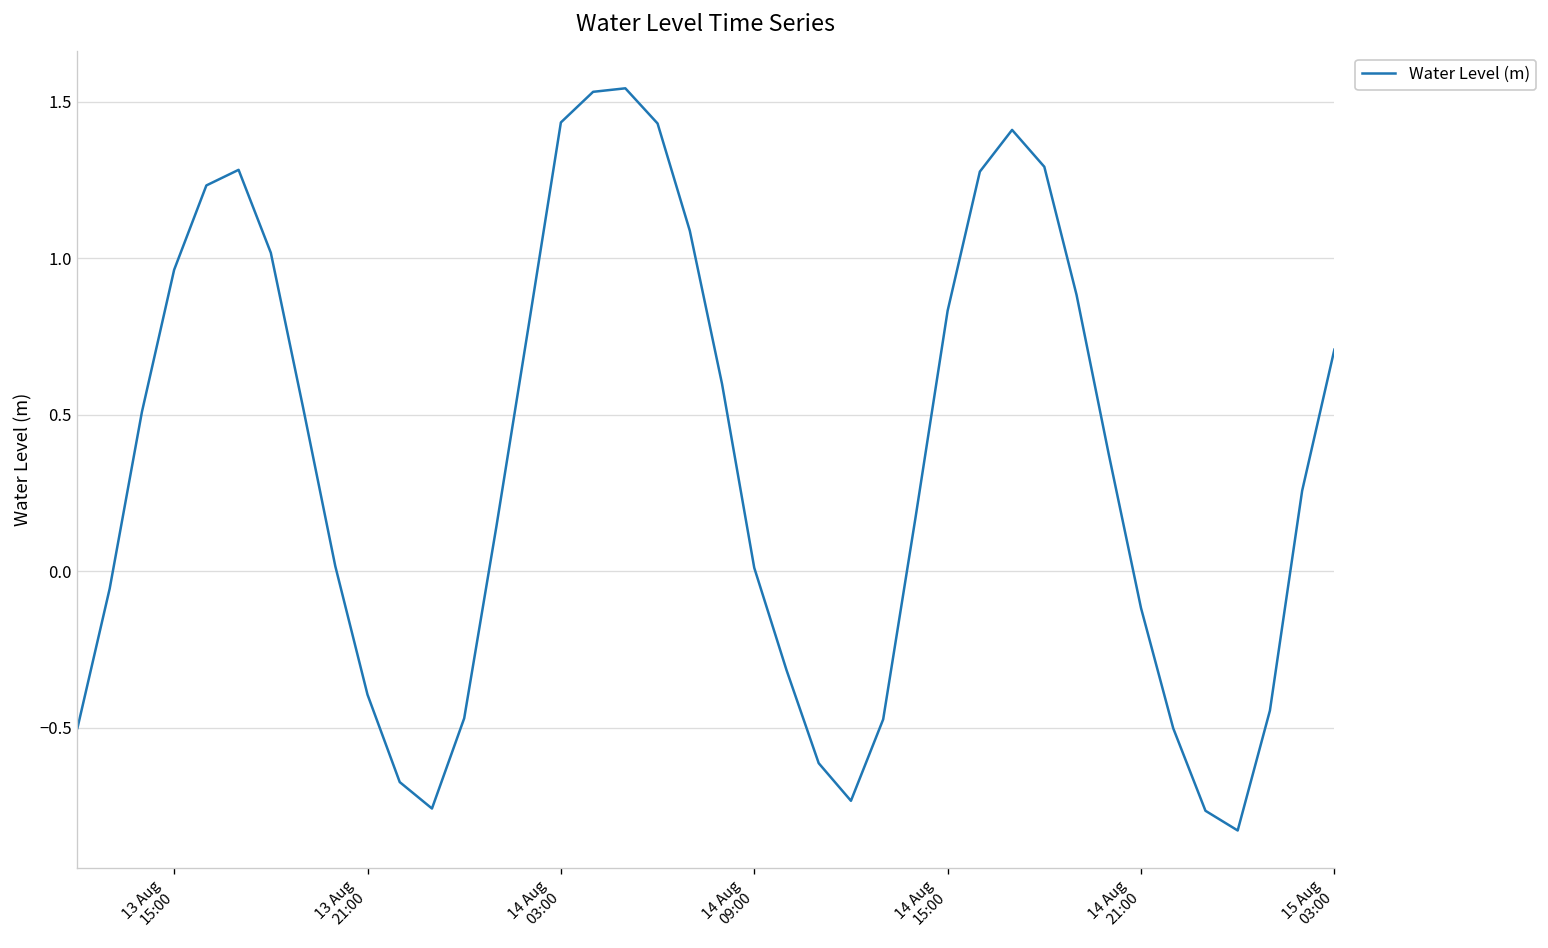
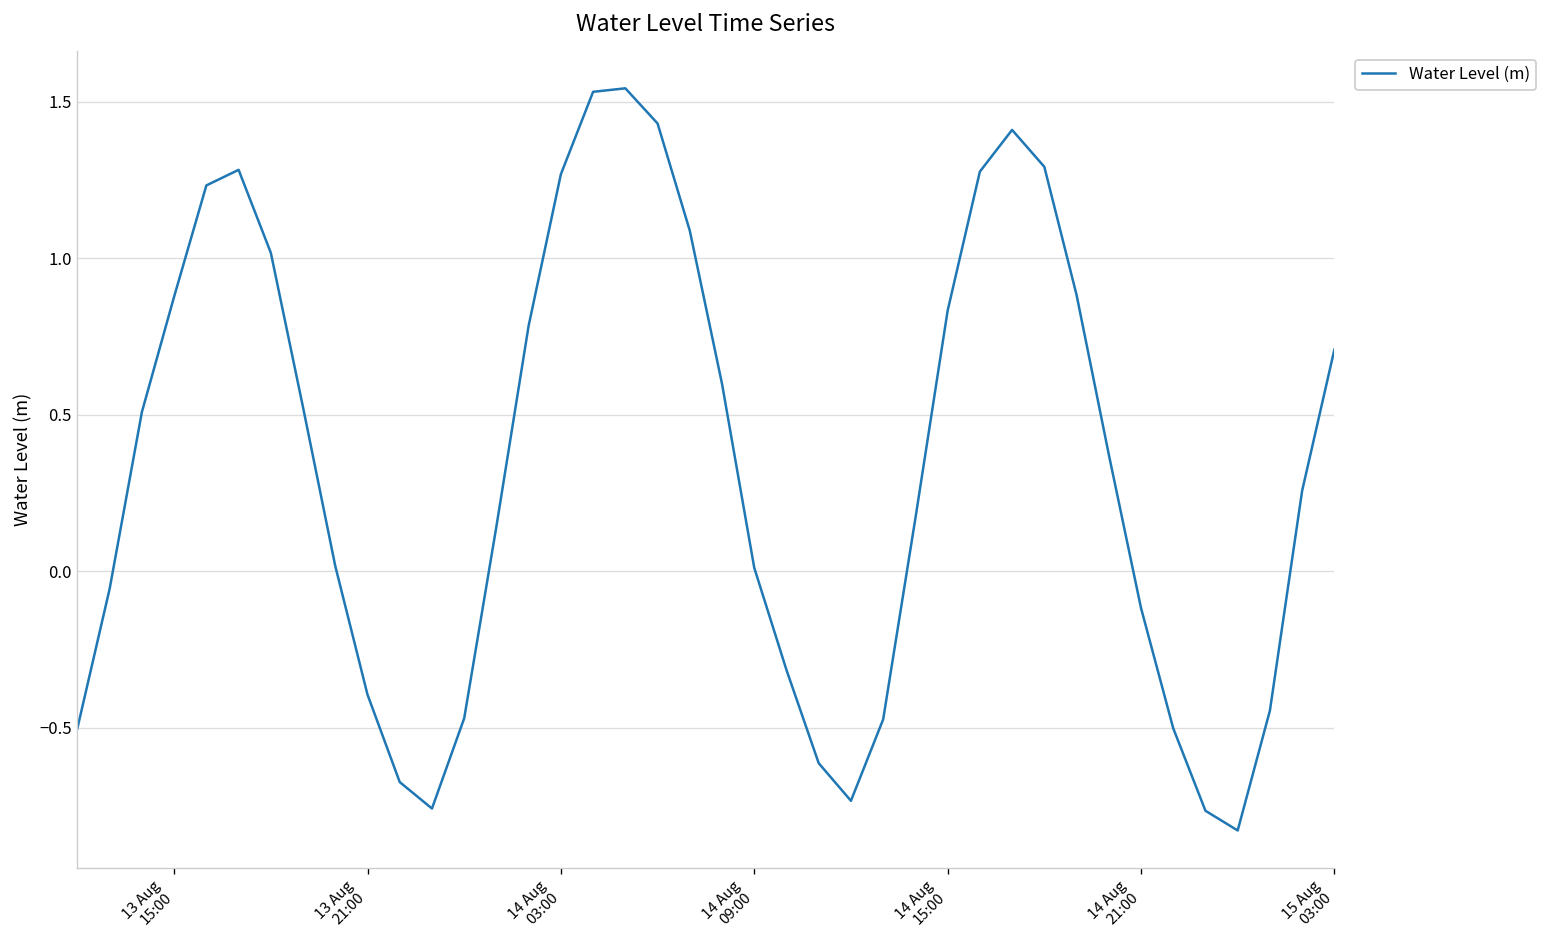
13 Aug 15:00: 0.96 -> 0.88
14 Aug 03:00: 1.43 -> 1.27
